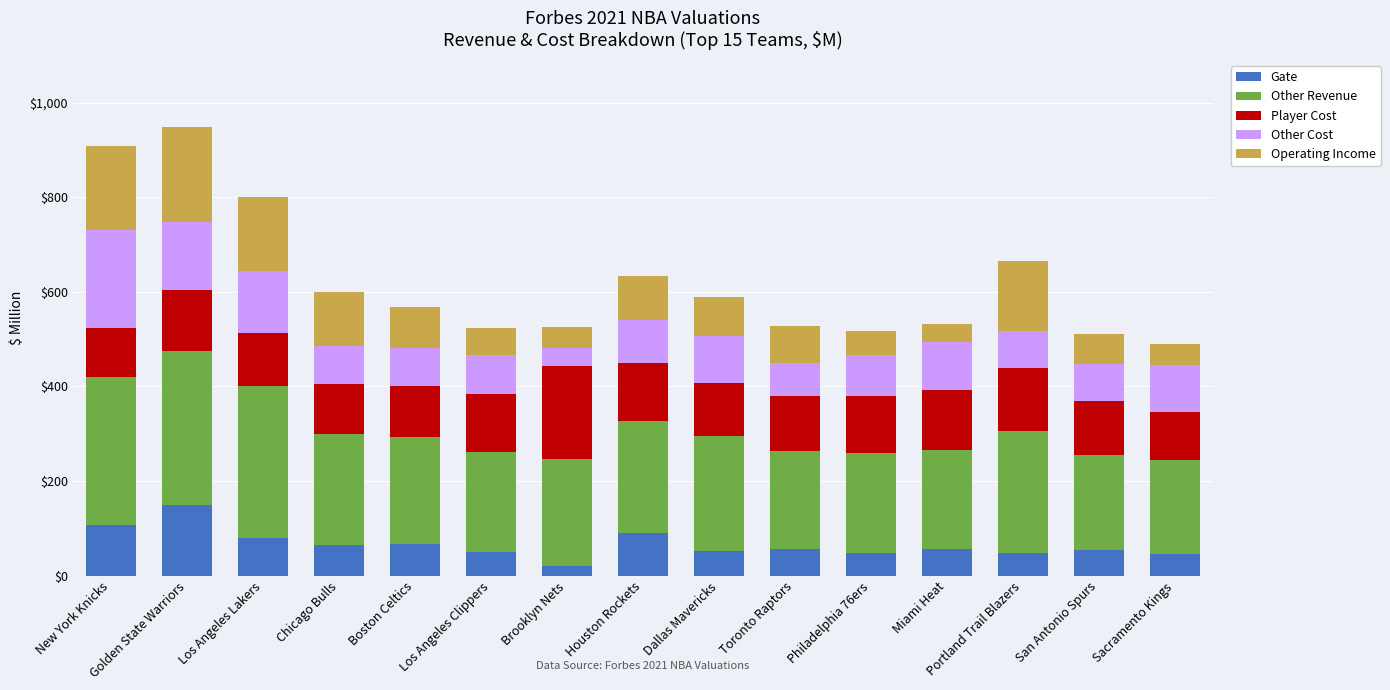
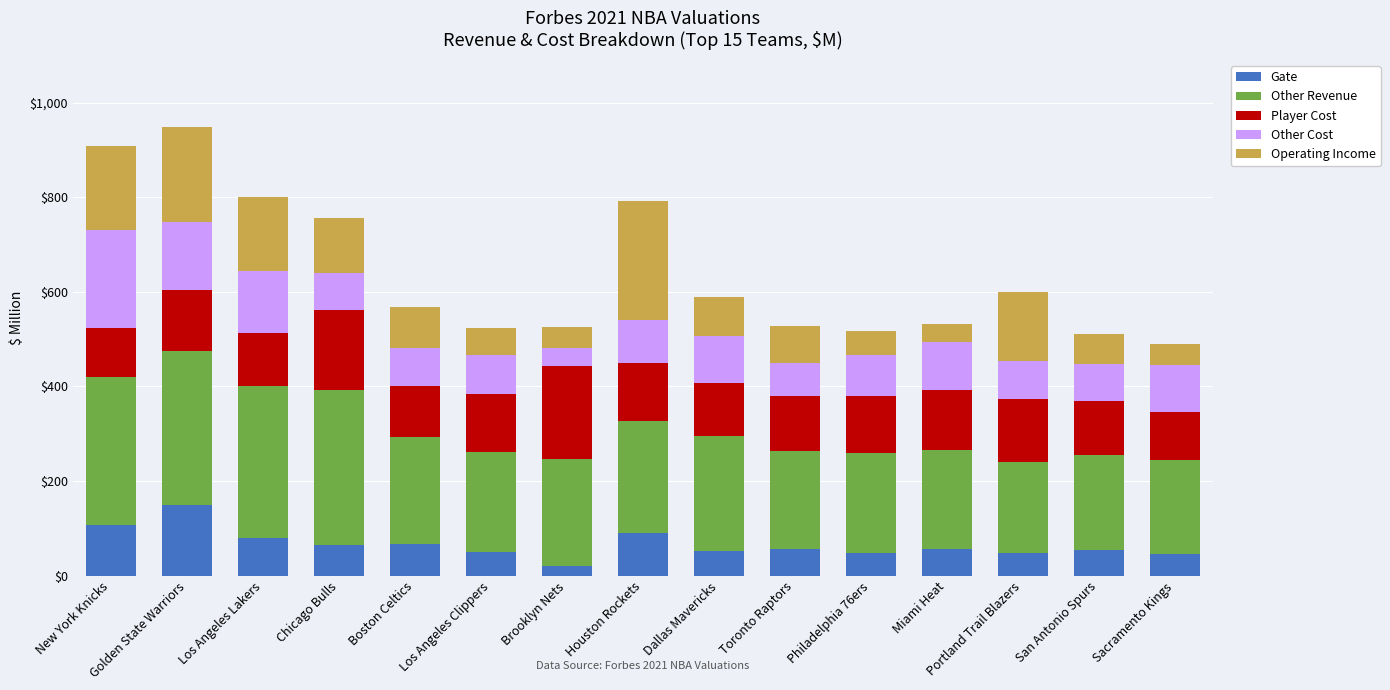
Other Revenue, Chicago Bulls: $240 -> $330
Player Cost, Chicago Bulls: $110 -> $170
Operating Income, Houston Rockets: $90 -> $250
Other Revenue, Portland Trail Blazers: $260 -> $190
